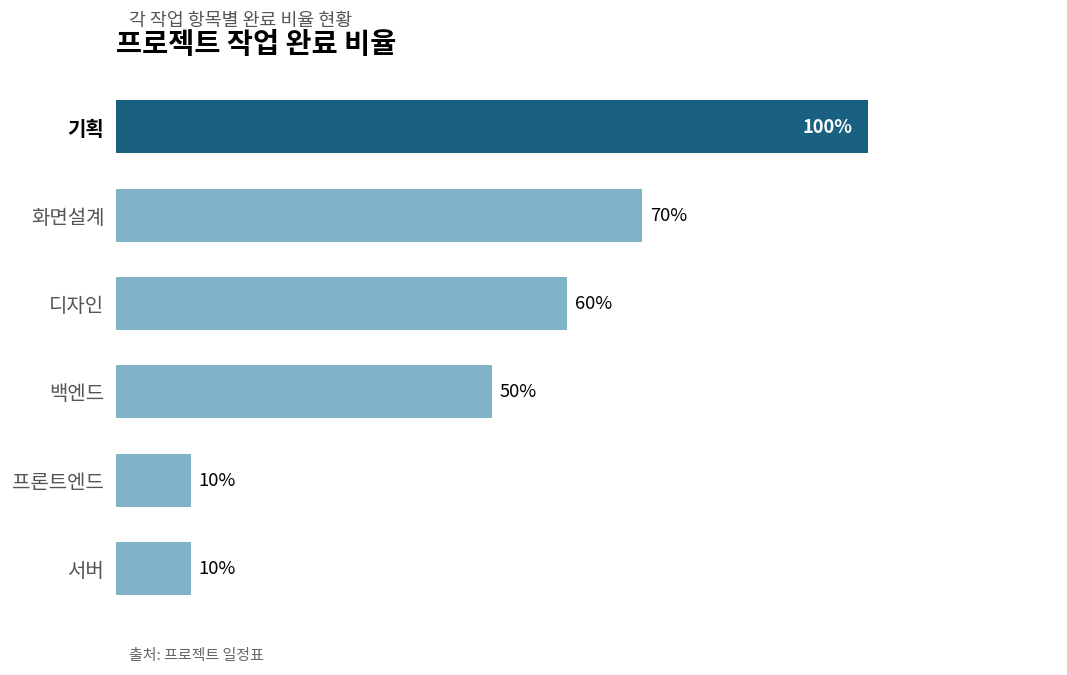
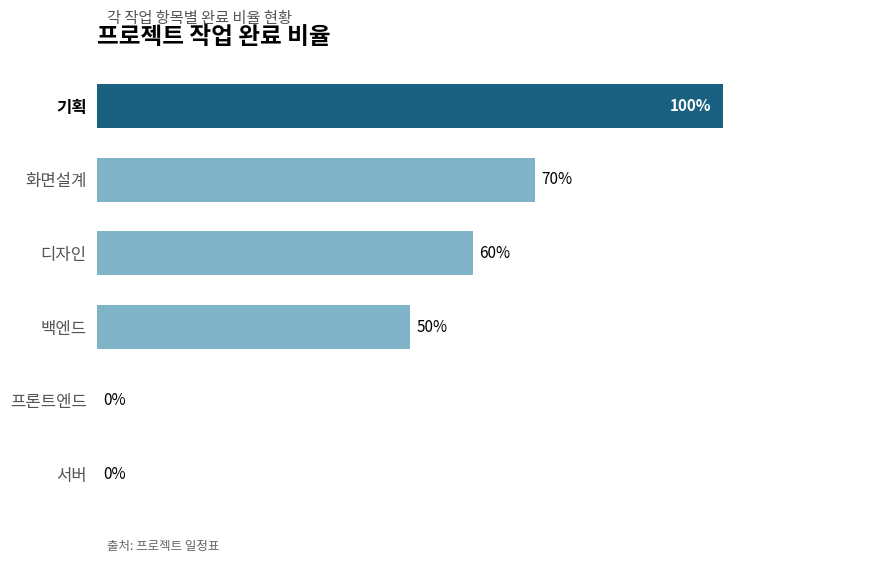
프론트엔드: 10% -> 0%
서버: 10% -> 0%
